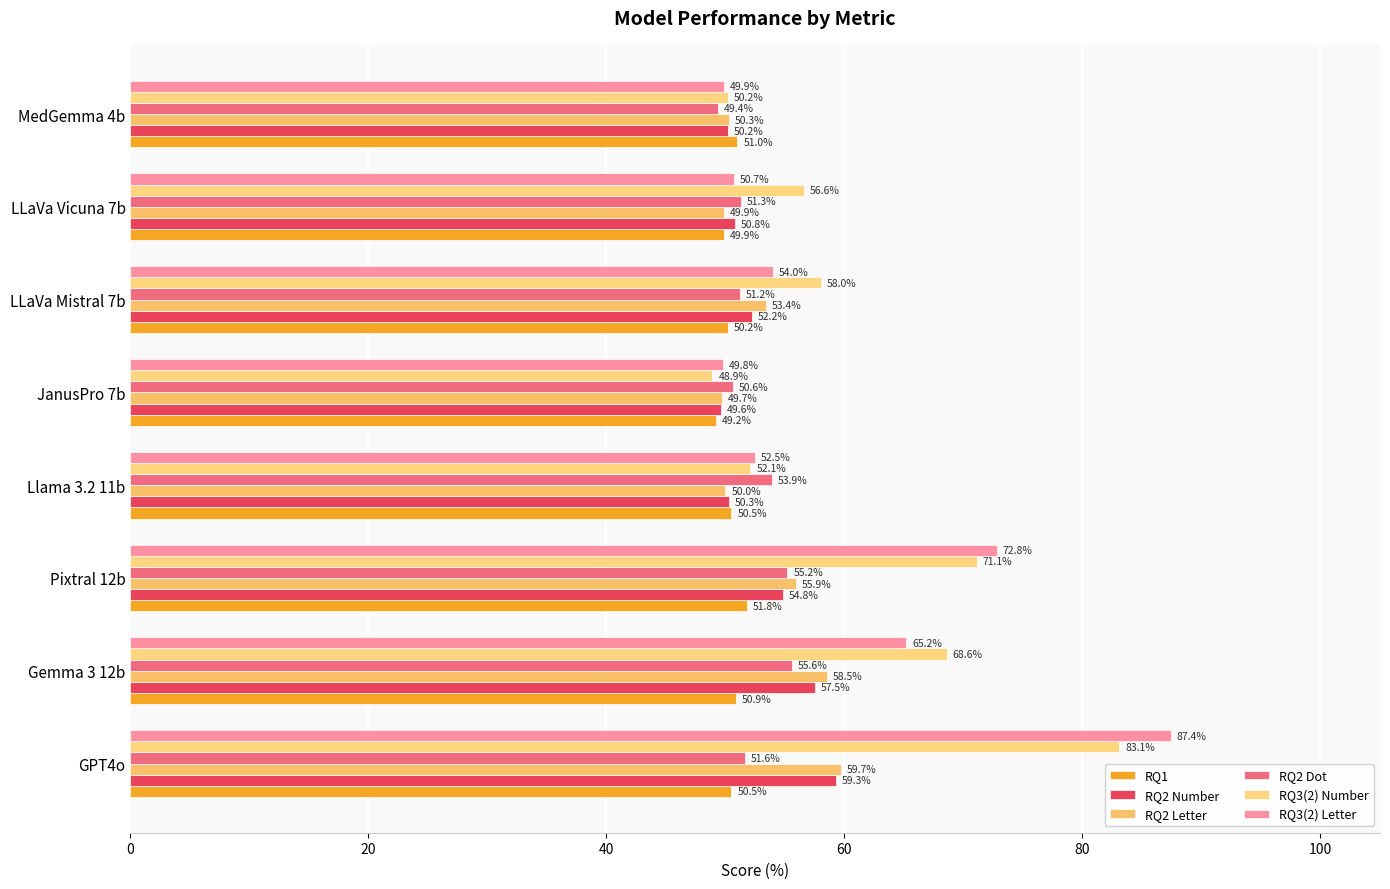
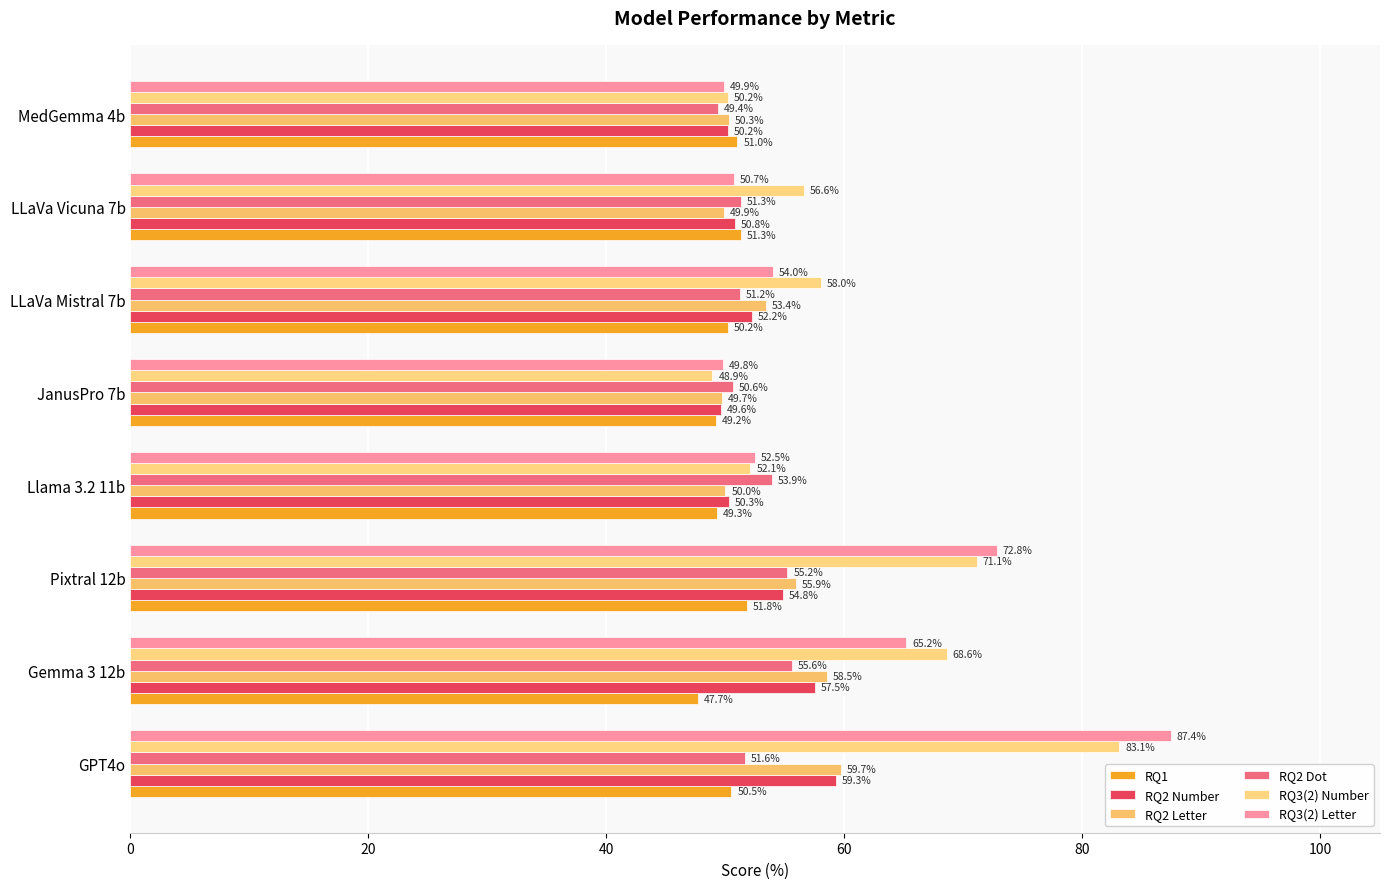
RQ1, LLaVa Vicuna 7b: 49.9% -> 51.3%
RQ1, Llama 3.2 11b: 50.5% -> 49.3%
RQ1, Gemma 3 12b: 50.9% -> 47.7%
